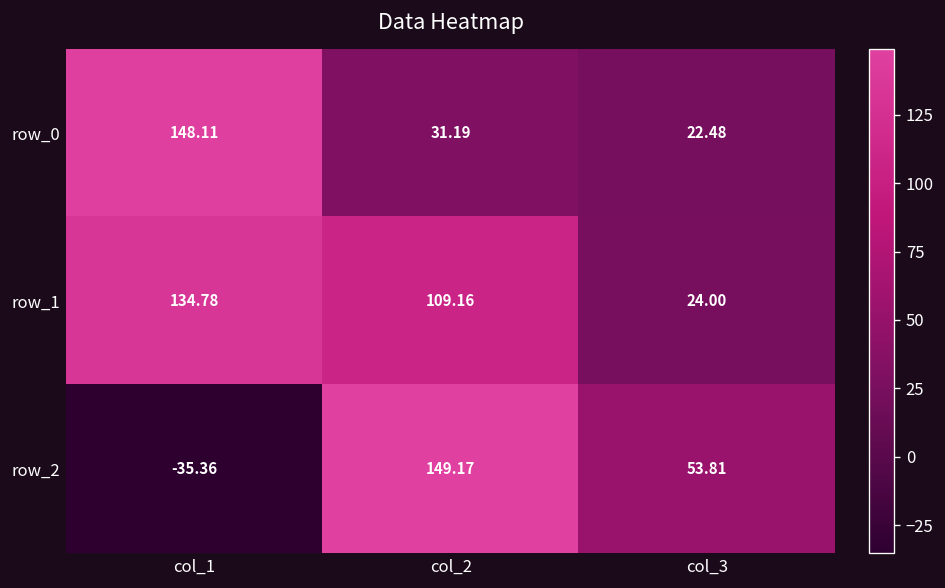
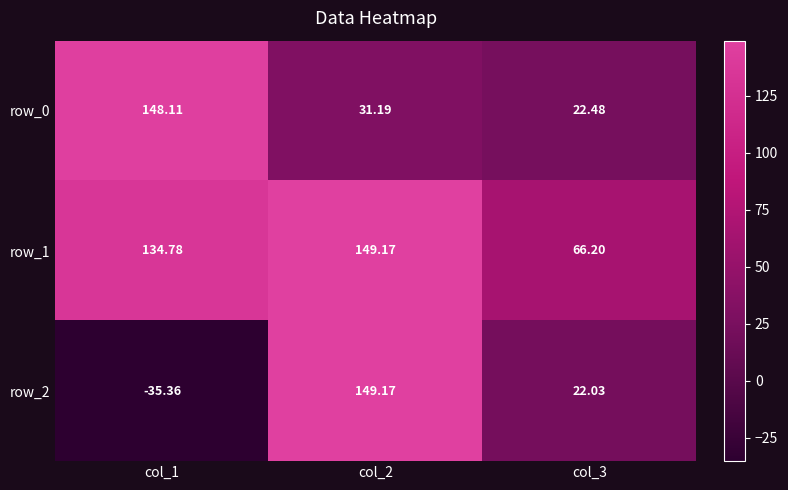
row_1, col_2: 109.16 -> 149.17
row_1, col_3: 24.00 -> 66.20
row_2, col_3: 53.81 -> 22.03
